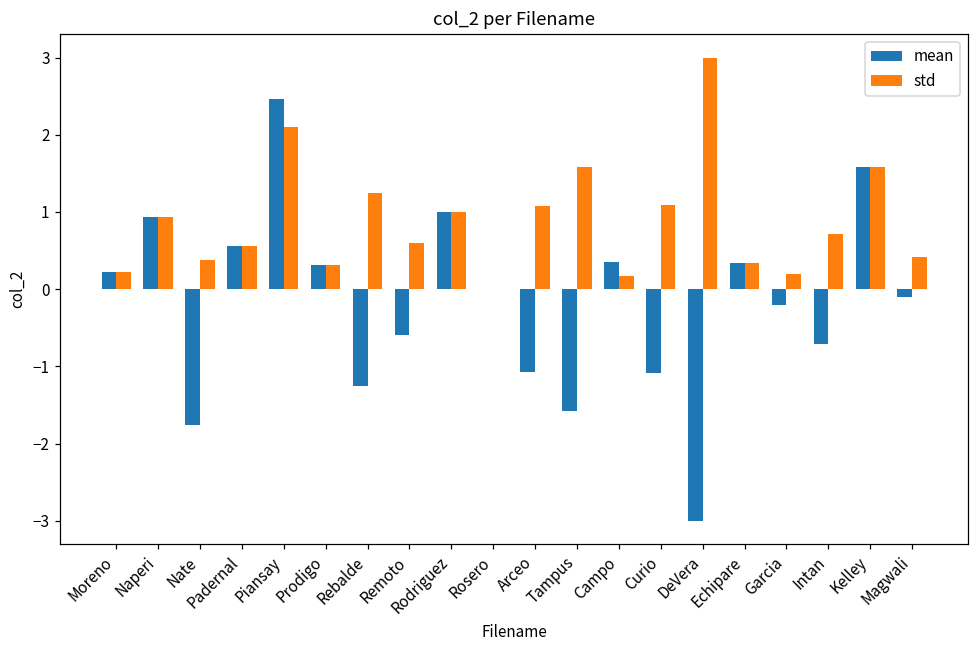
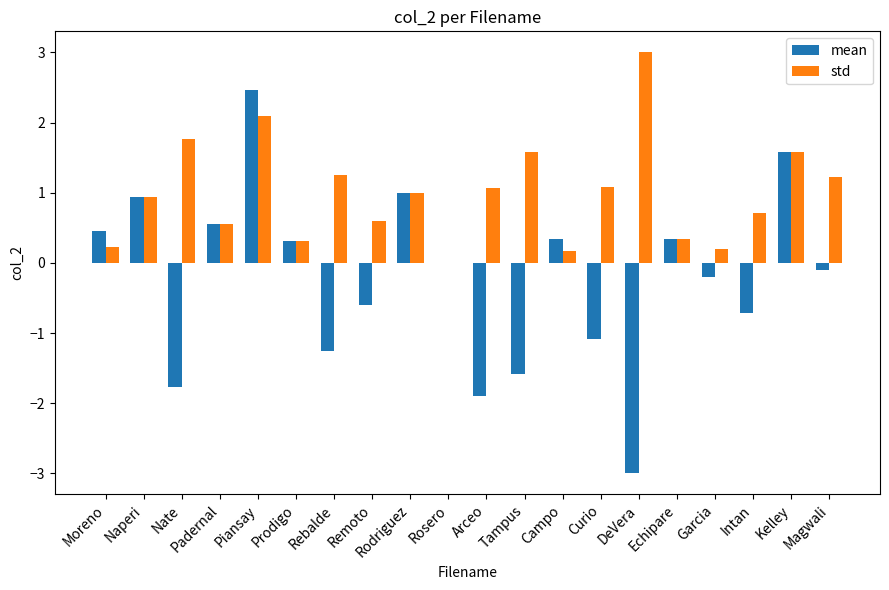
mean, Moreno: 0.2 -> 0.5
std, Nate: 0.4 -> 1.8
mean, Arceo: -1.1 -> -1.9
std, Magwali: 0.4 -> 1.2
